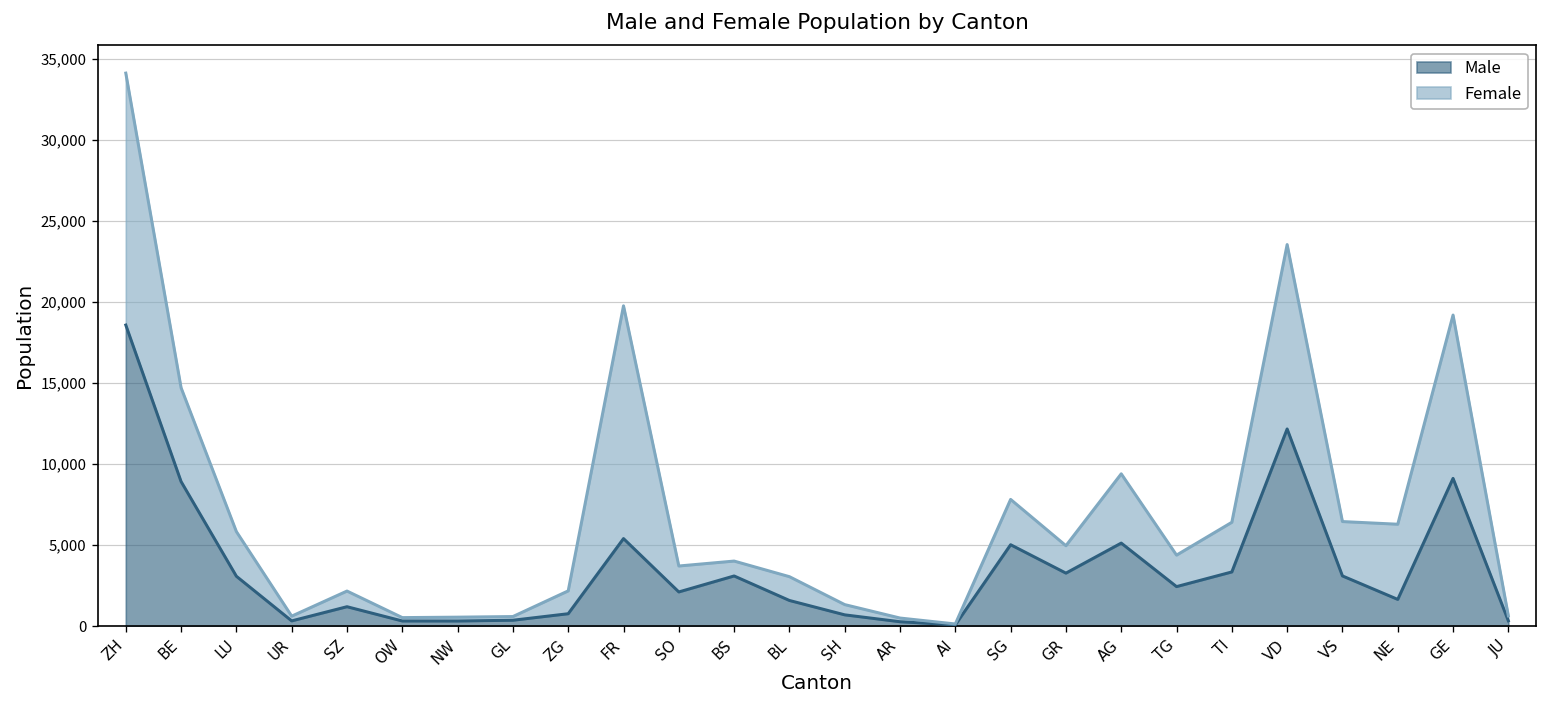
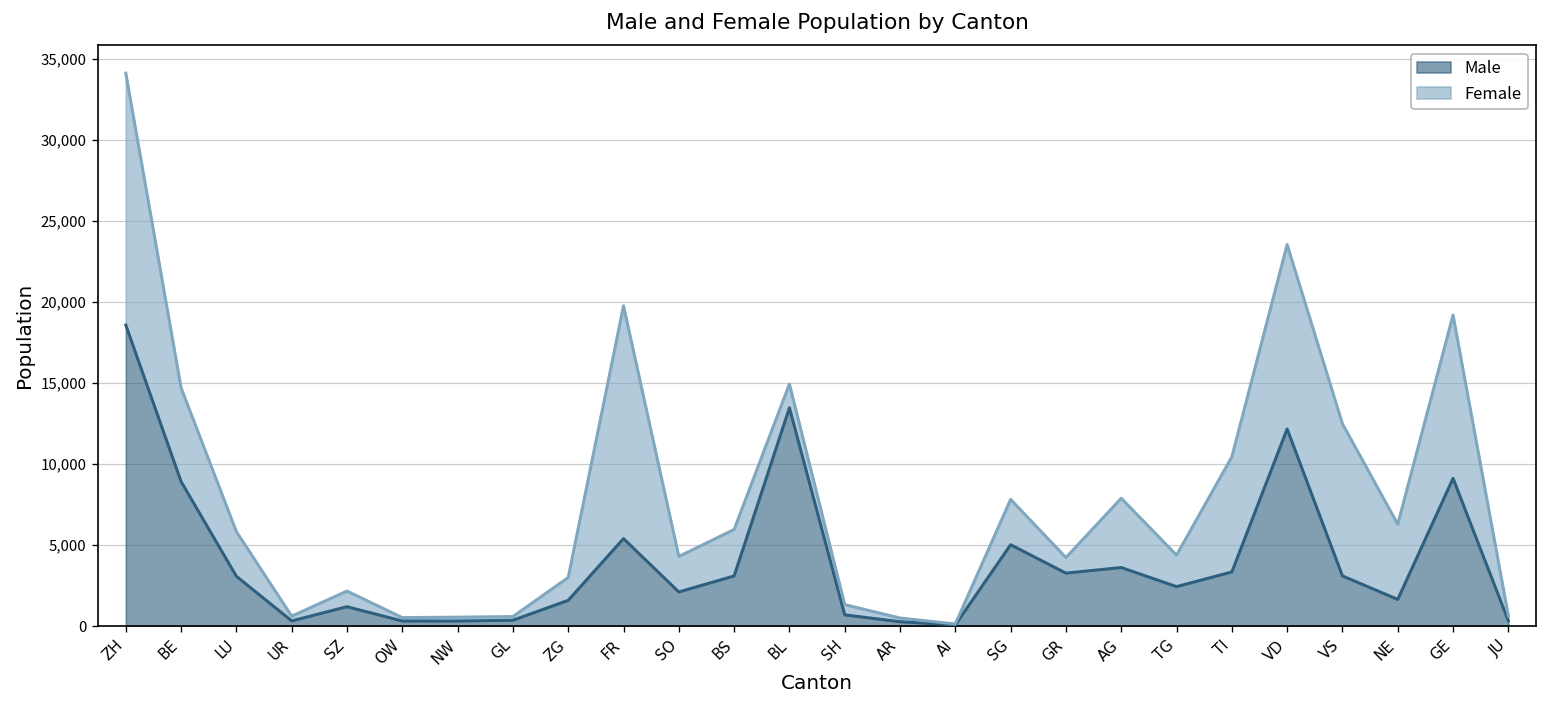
Male, ZG: 800 -> 1,600
Female, SO: 1,600 -> 2,200
Female, BS: 900 -> 2,900
Male, BL: 1,600 -> 13,500
Female, GR: 1,700 -> 1,000
Male, AG: 5,100 -> 3,600
Female, TI: 3,100 -> 7,100
Female, VS: 3,400 -> 9,400
